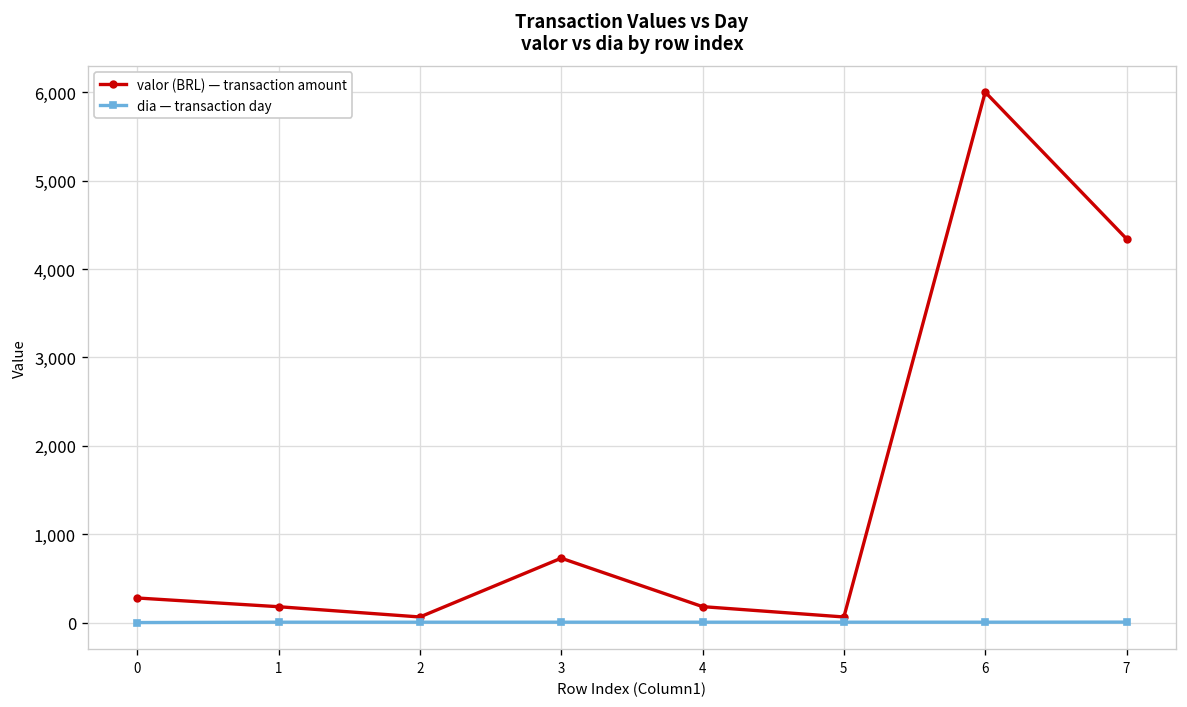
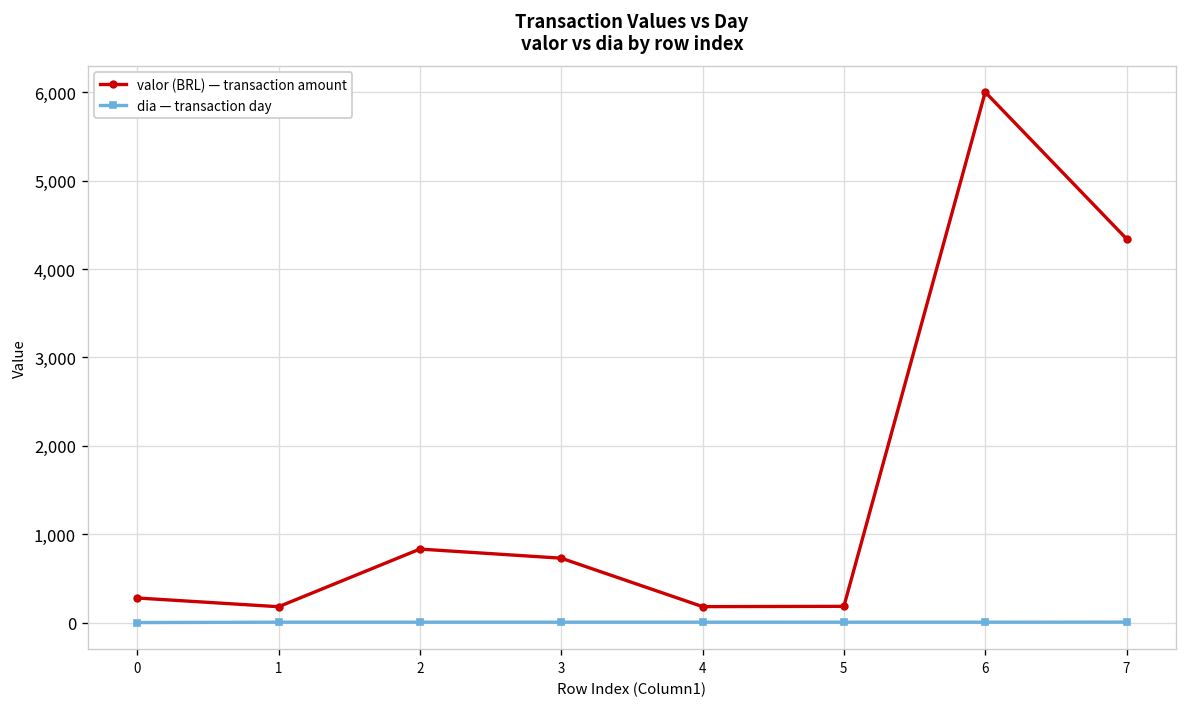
valor (BRL) — transaction amount, 2: 100 -> 800
valor (BRL) — transaction amount, 5: 100 -> 200
